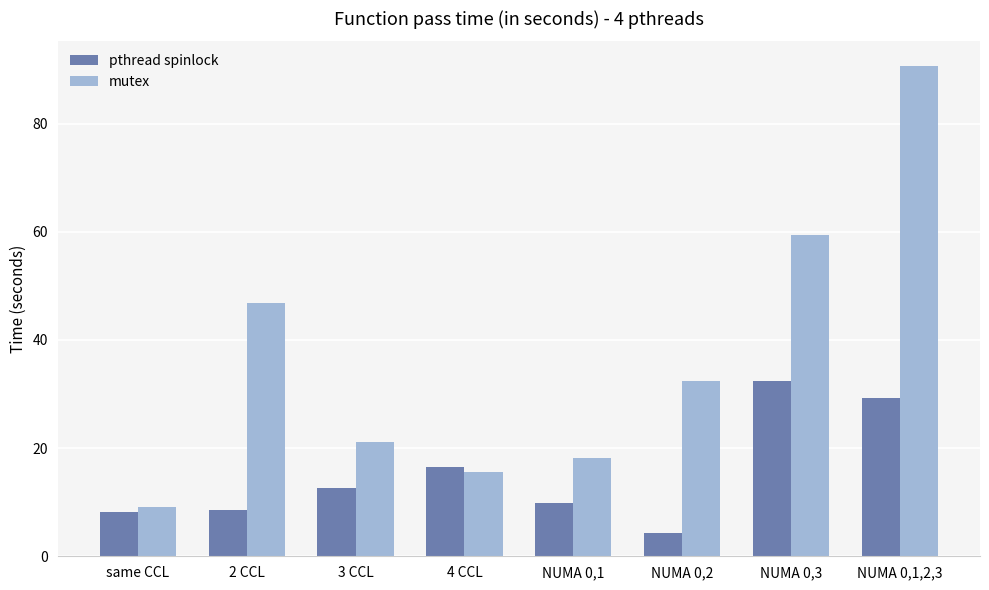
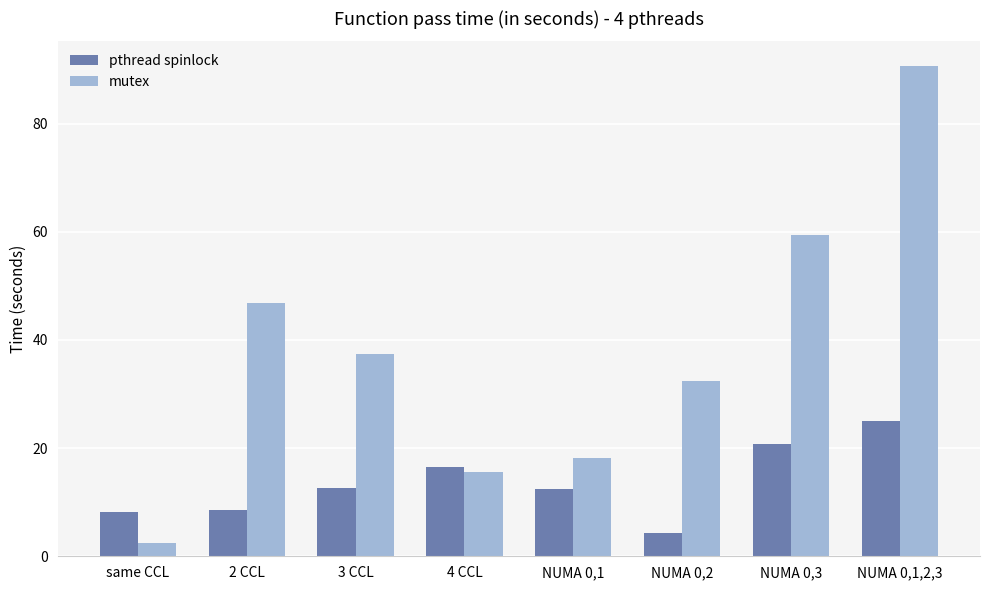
mutex, same CCL: 9 -> 2
mutex, 3 CCL: 21 -> 37
pthread spinlock, NUMA 0,1: 10 -> 12
pthread spinlock, NUMA 0,3: 32 -> 21
pthread spinlock, NUMA 0,1,2,3: 29 -> 25
